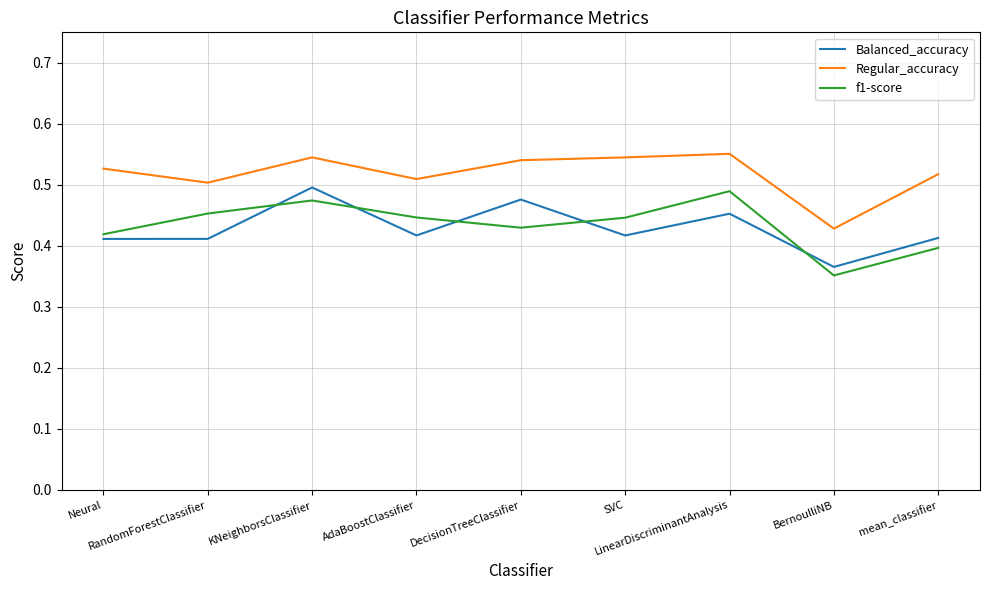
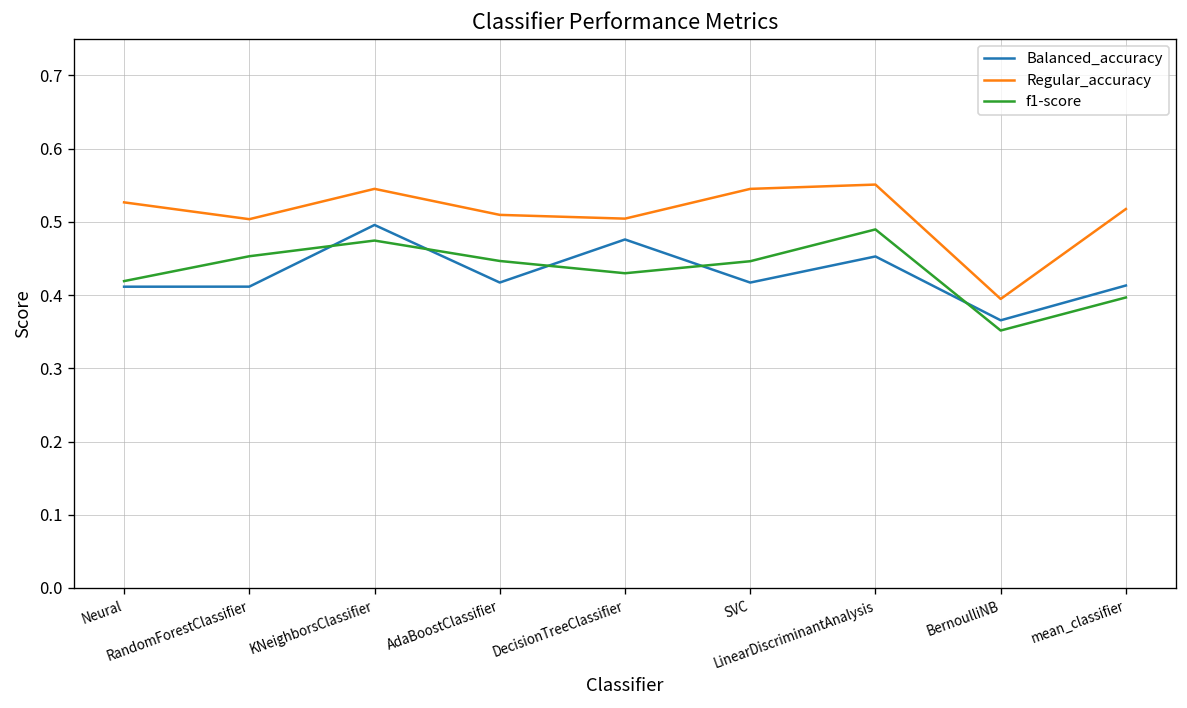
Regular_accuracy, DecisionTreeClassifier: 0.54 -> 0.50
Regular_accuracy, BernoulliNB: 0.43 -> 0.39
